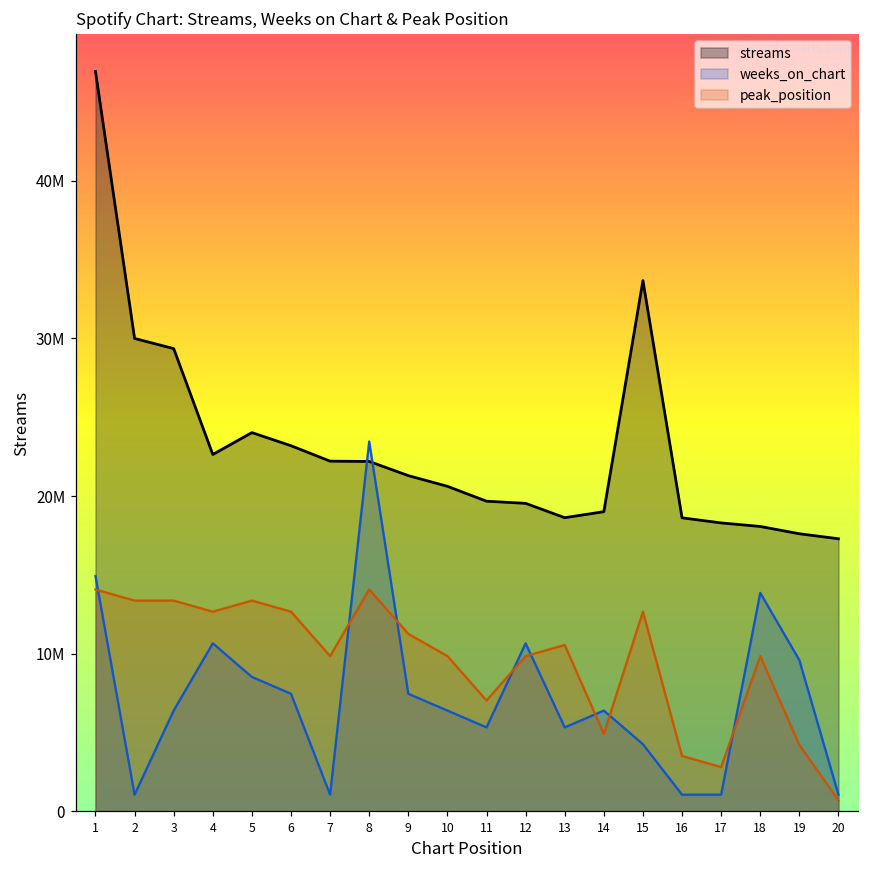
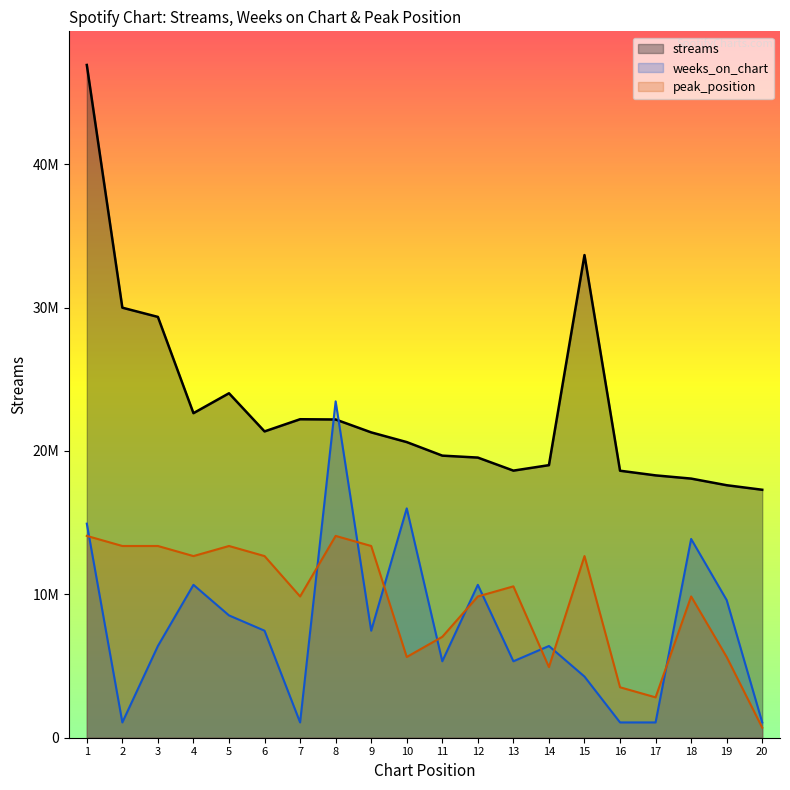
streams, 6: 23200000 -> 21400000
peak_position, 9: 11300000 -> 13400000
weeks_on_chart, 10: 6400000 -> 16000000
peak_position, 10: 9900000 -> 5600000
peak_position, 19: 4200000 -> 5600000
